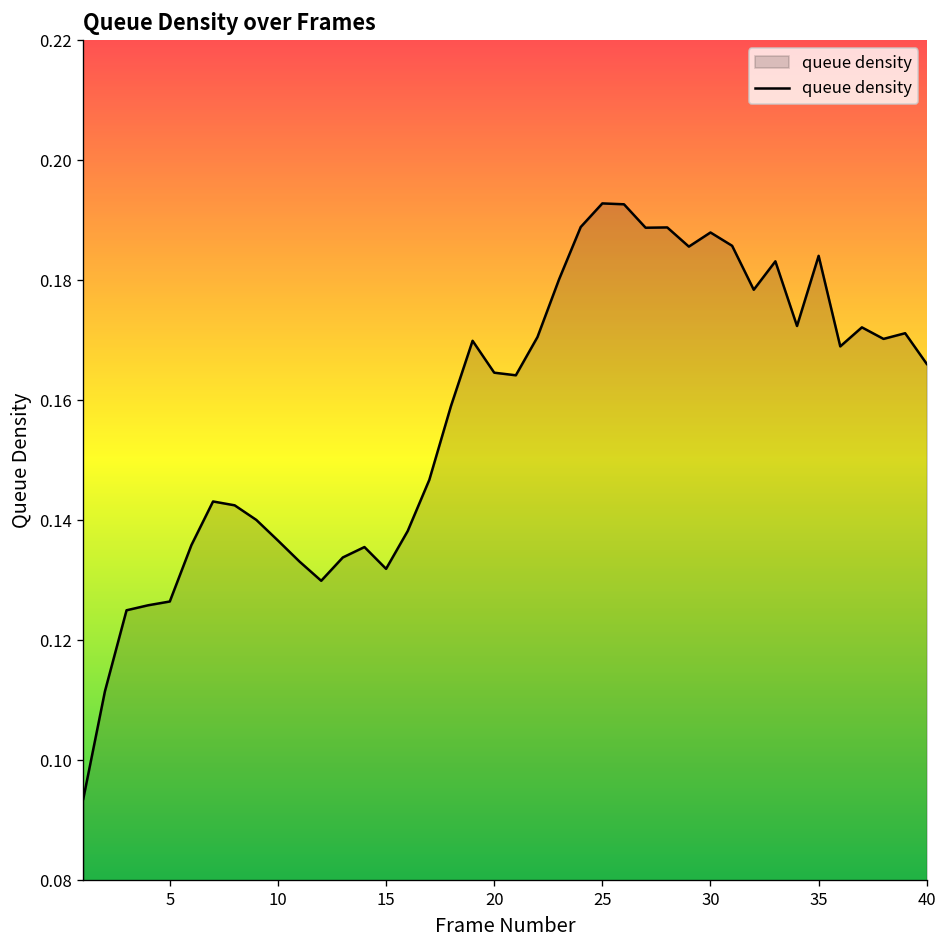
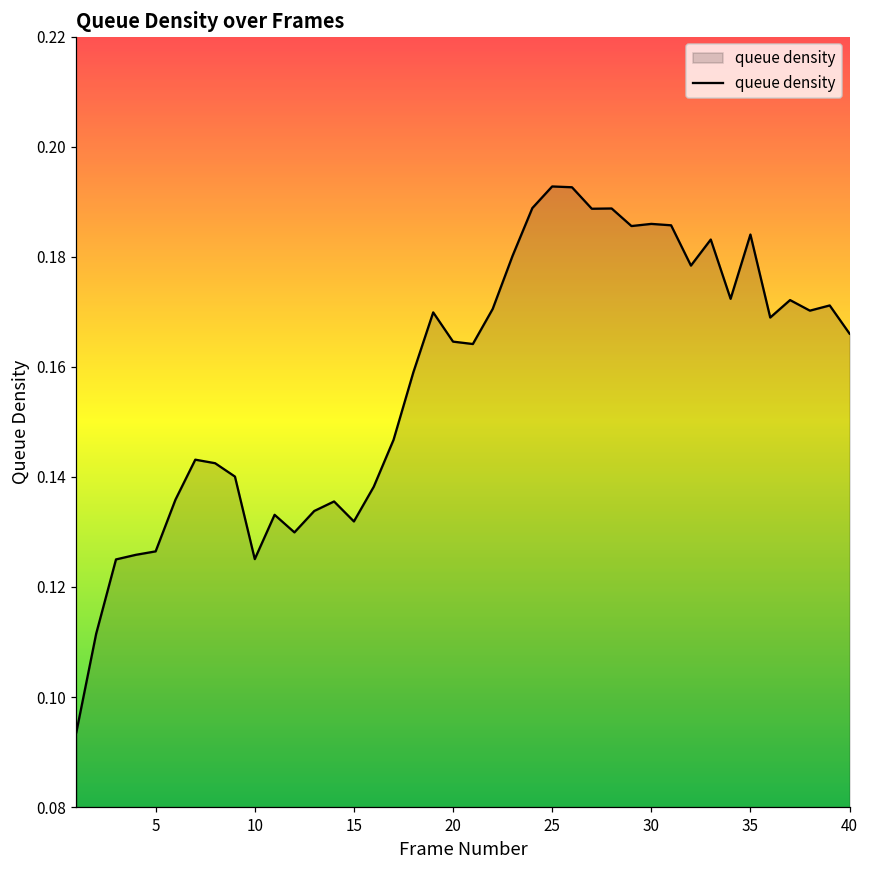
10: 0.137 -> 0.125
30: 0.188 -> 0.186
